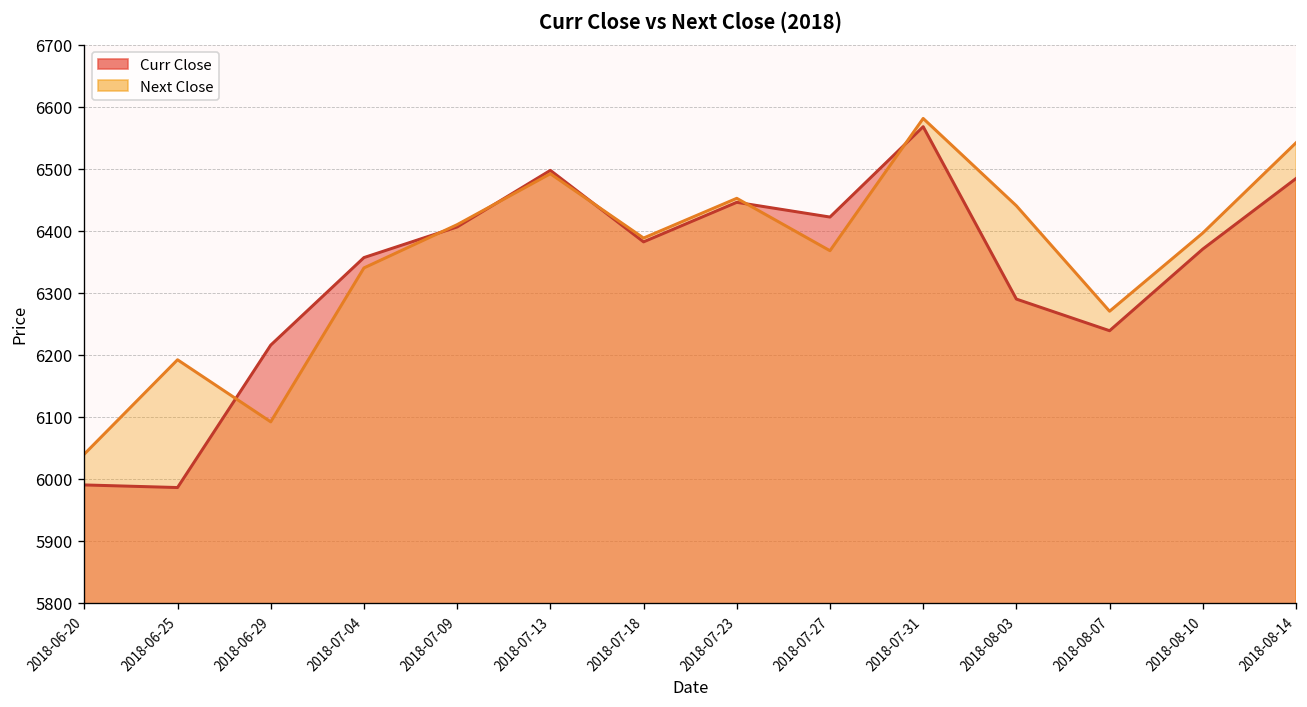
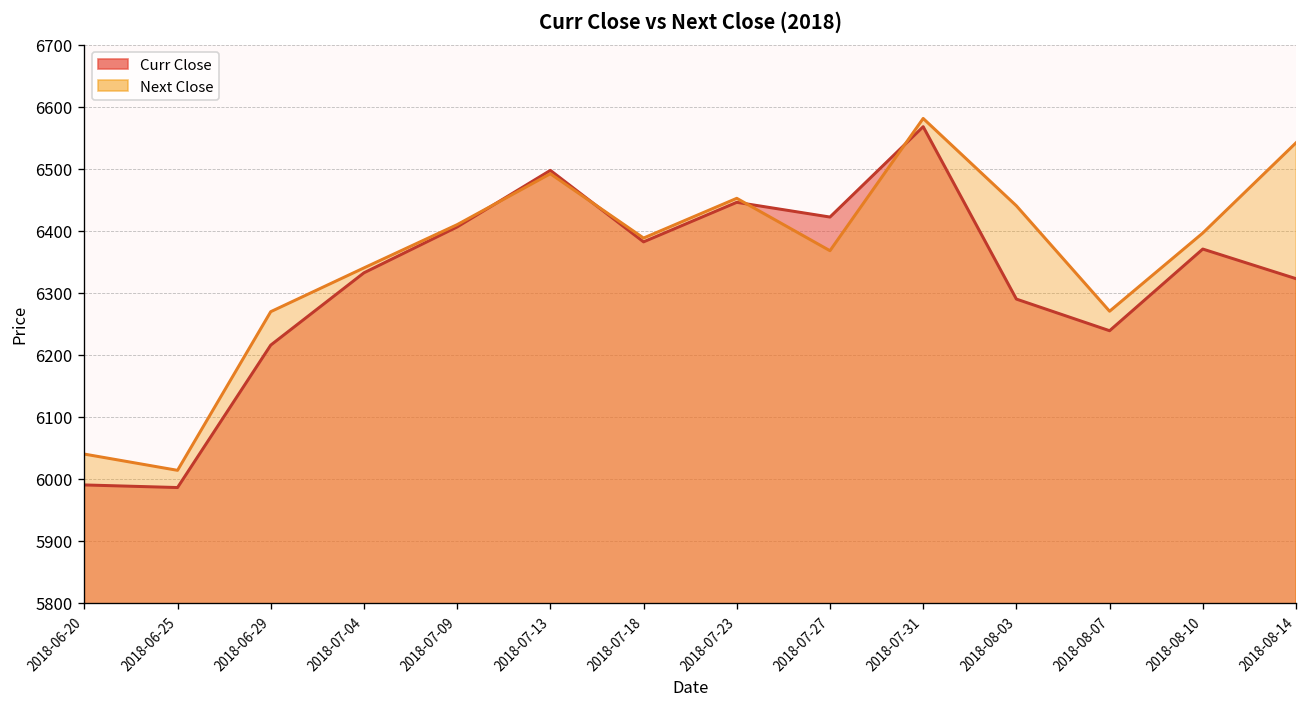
Next Close, 2018-06-25: 6190 -> 6010
Next Close, 2018-06-29: 6090 -> 6270
Curr Close, 2018-07-04: 6360 -> 6330
Curr Close, 2018-08-14: 6480 -> 6320
